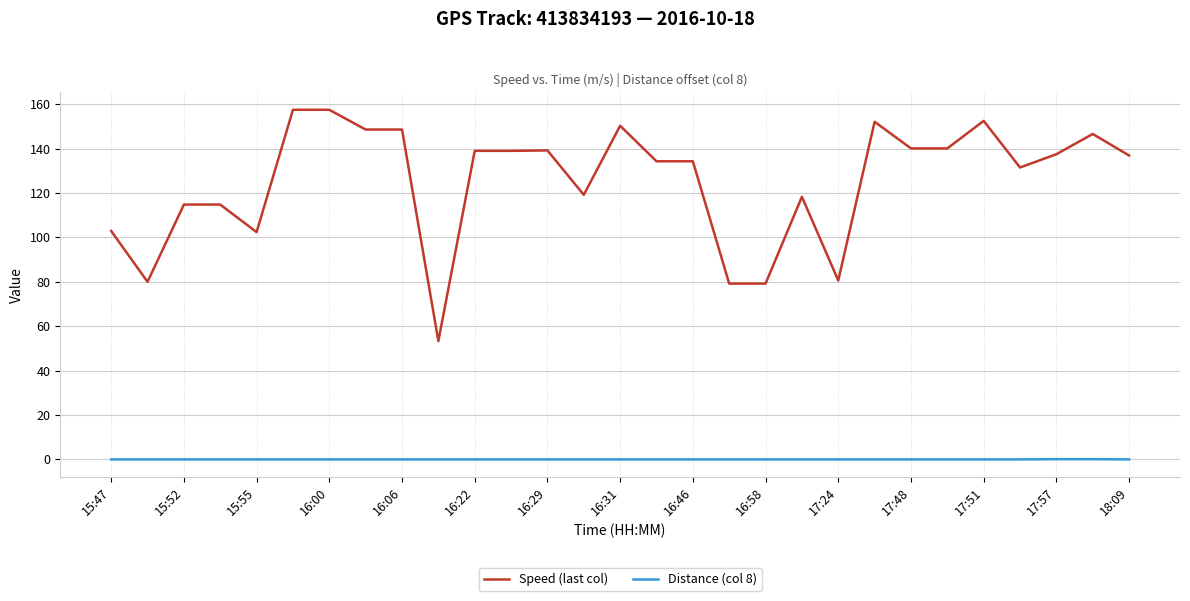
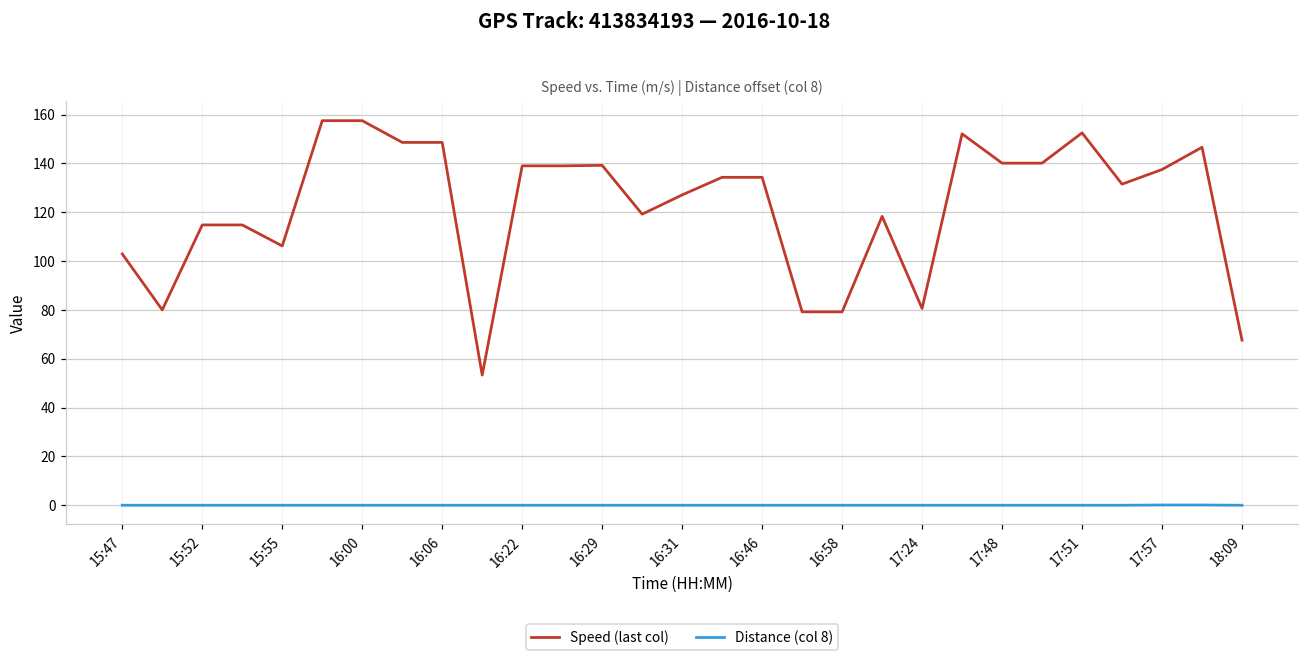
Speed (last col), 15:55: 102 -> 106
Speed (last col), 16:31: 150 -> 127
Speed (last col), 18:09: 137 -> 68
